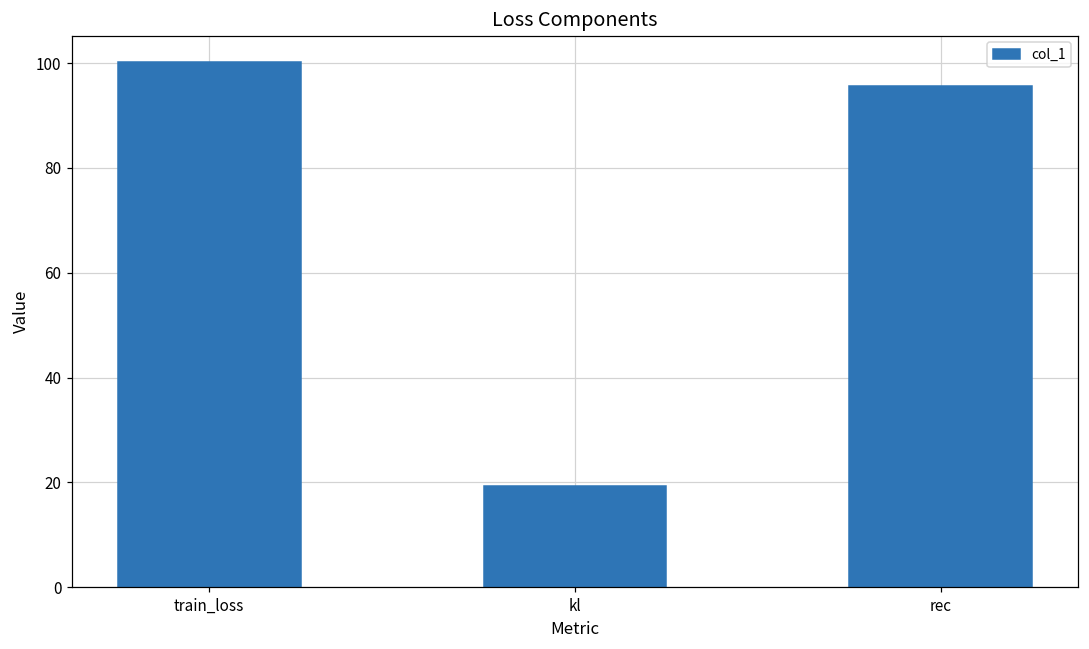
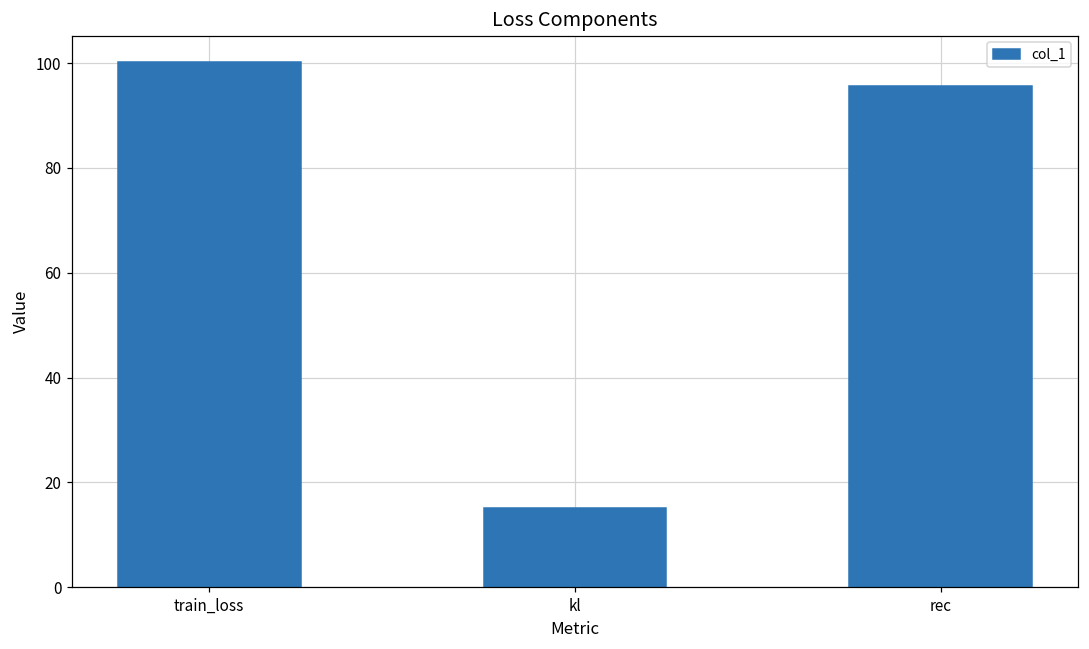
kl: 19 -> 15
